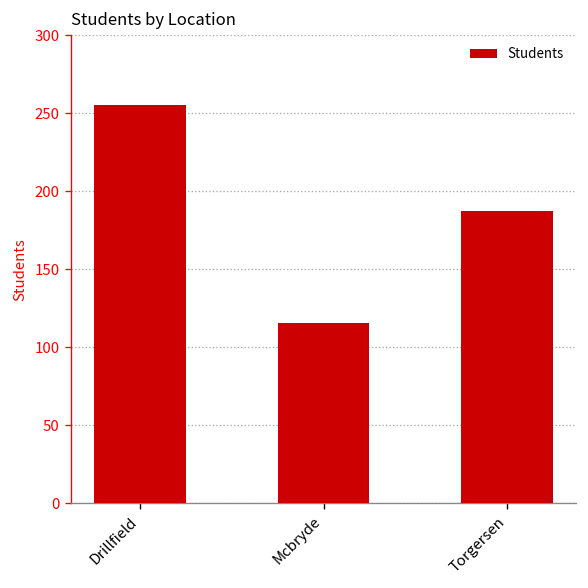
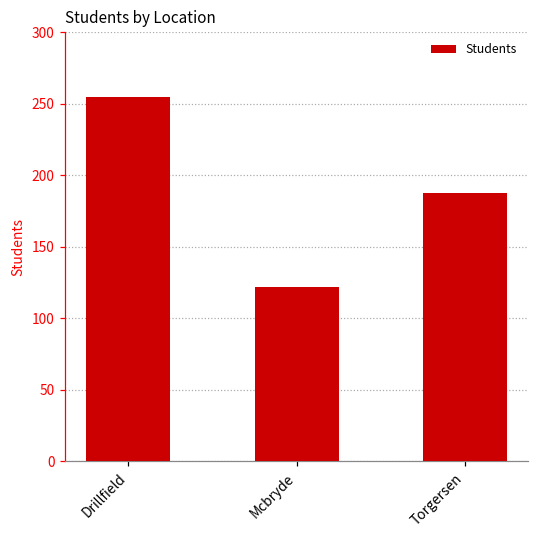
Mcbryde: 115 -> 122
